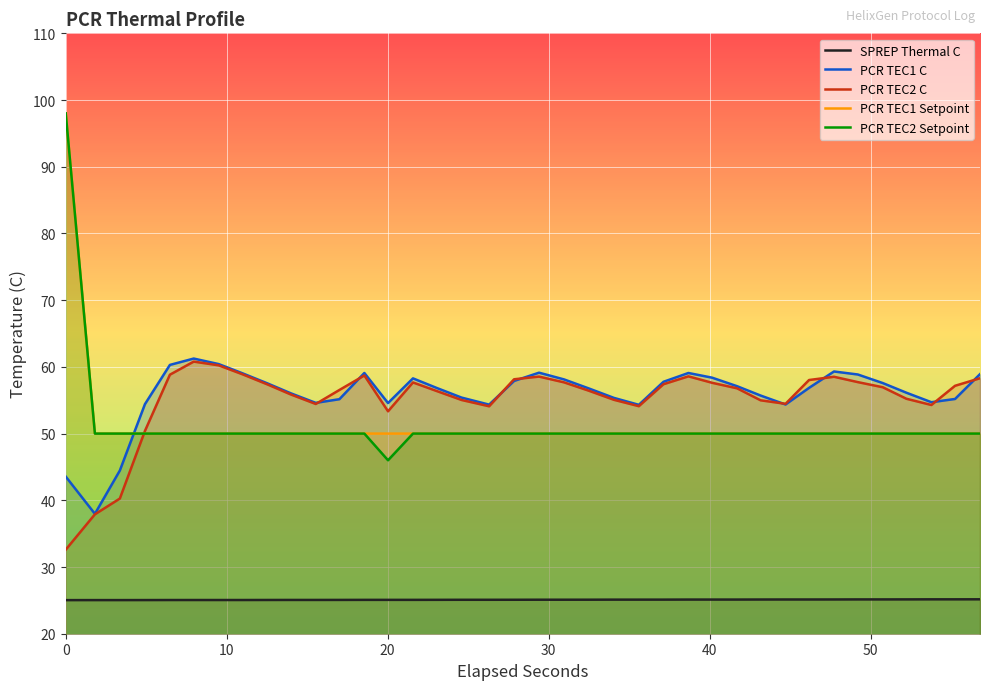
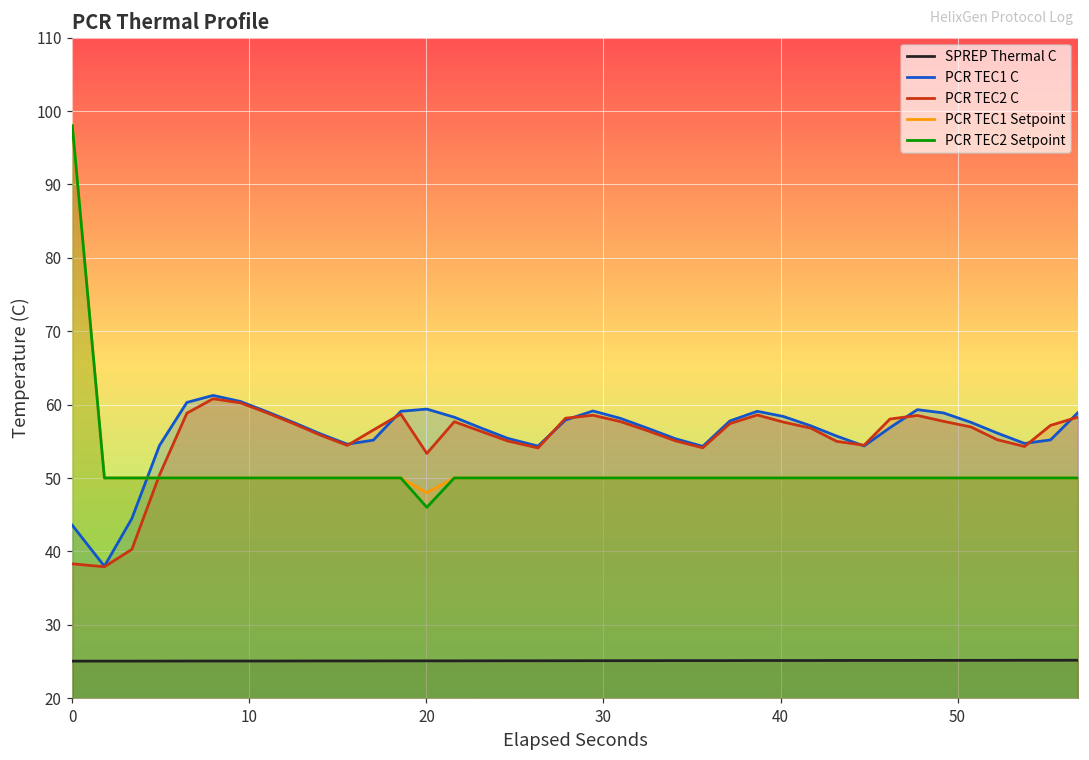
PCR TEC2 C, 0: 33 -> 38
PCR TEC1 C, 20: 55 -> 59
PCR TEC1 Setpoint, 20: 50 -> 48
